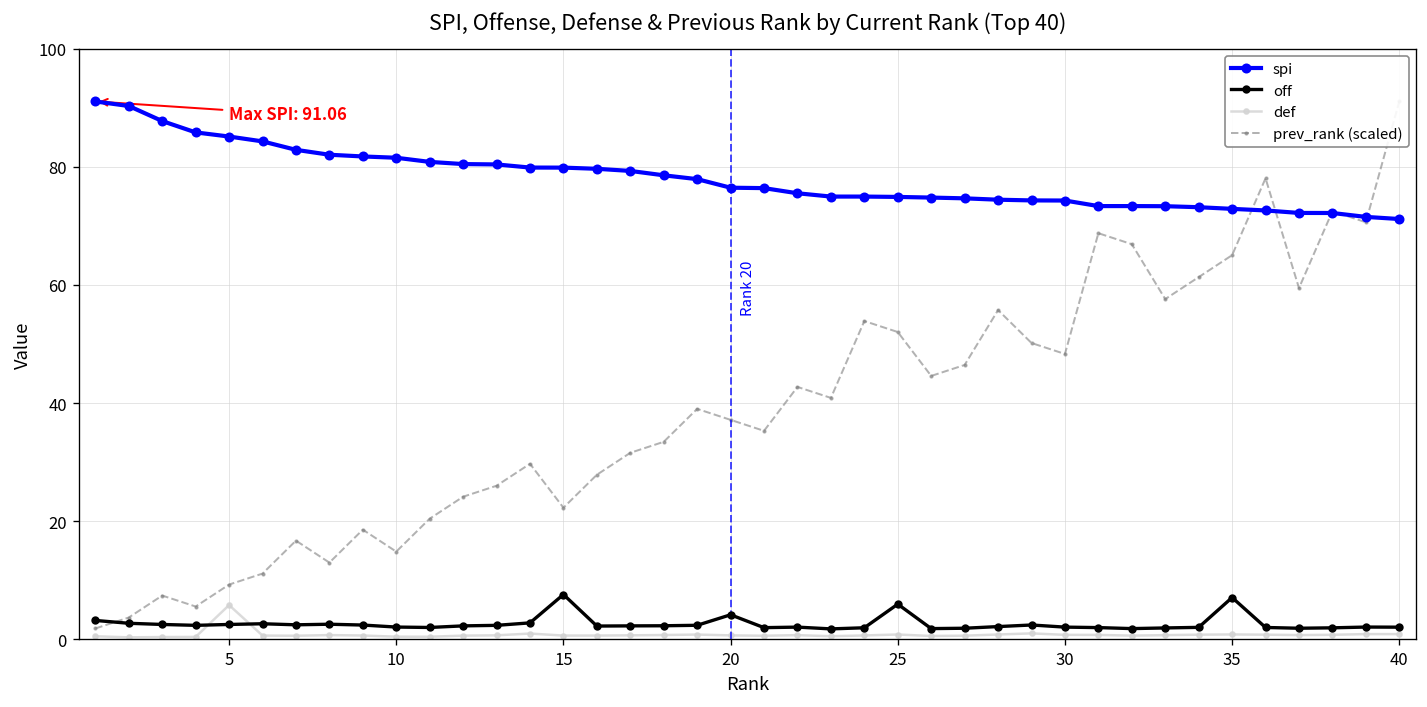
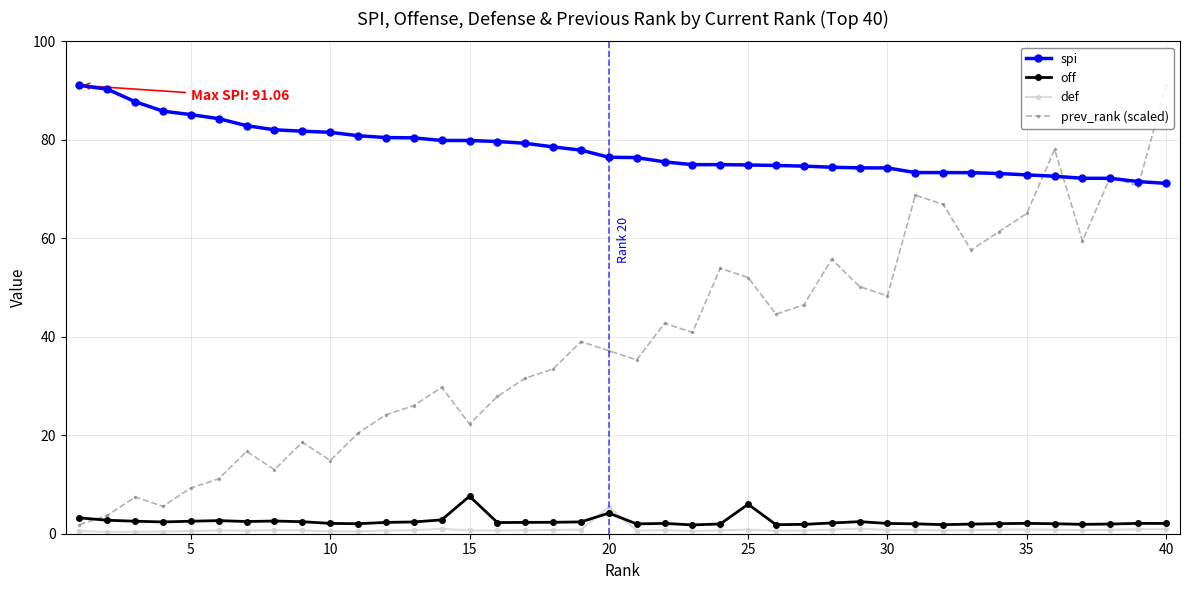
def, 5: 6 -> 1
def, 20: 1 -> 5
off, 35: 7 -> 2
